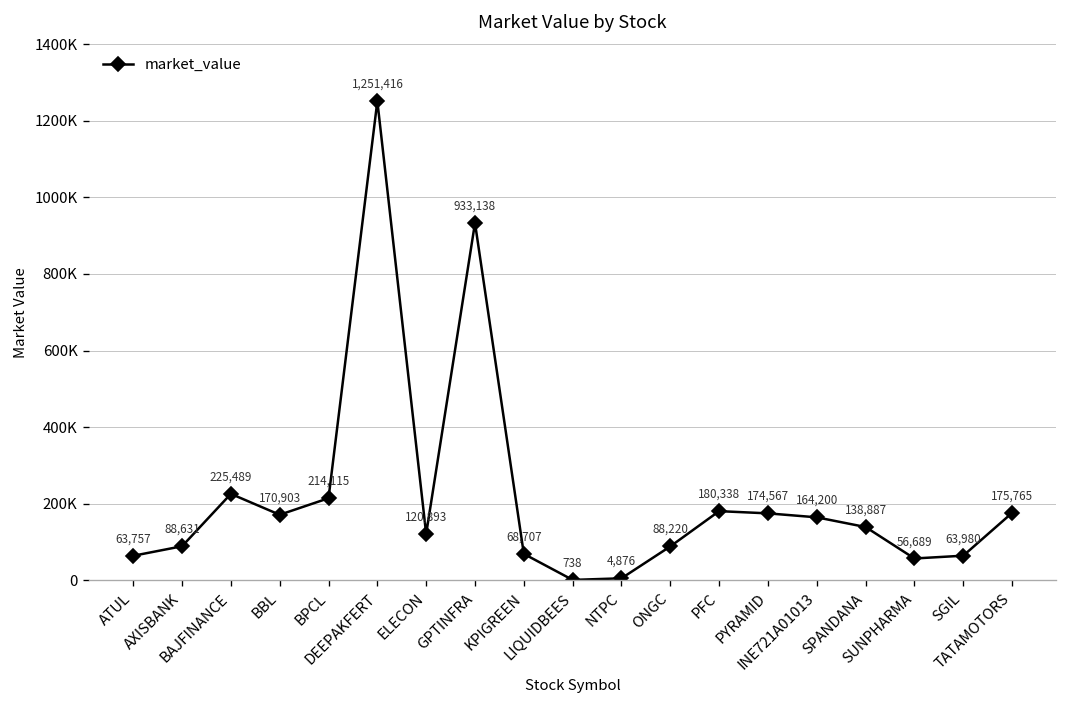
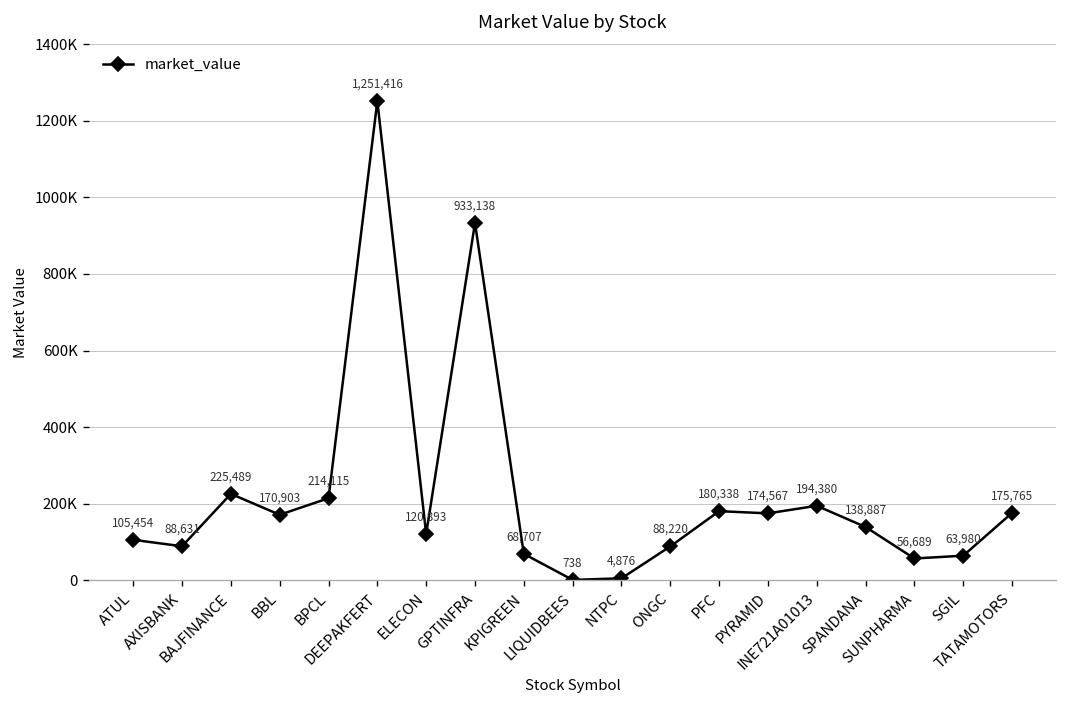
ATUL: 63,757 -> 105,454
INE721A01013: 164,200 -> 194,380
